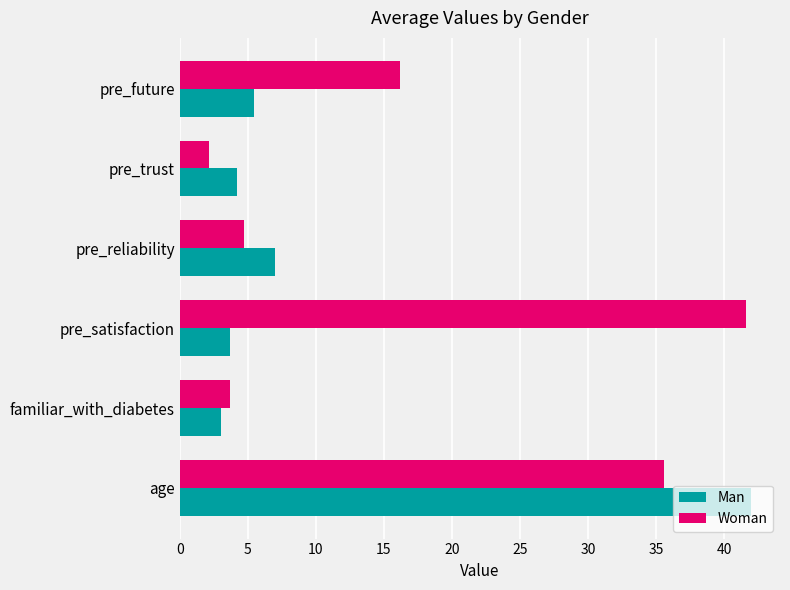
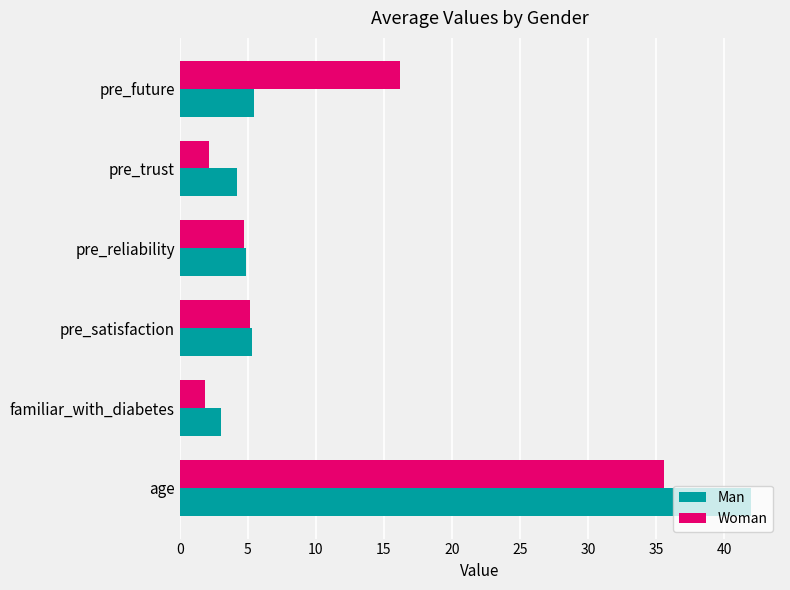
Man, pre_reliability: 7.0 -> 4.9
Woman, pre_satisfaction: 41.6 -> 5.1
Man, pre_satisfaction: 3.7 -> 5.3
Woman, familiar_with_diabetes: 3.7 -> 1.9
